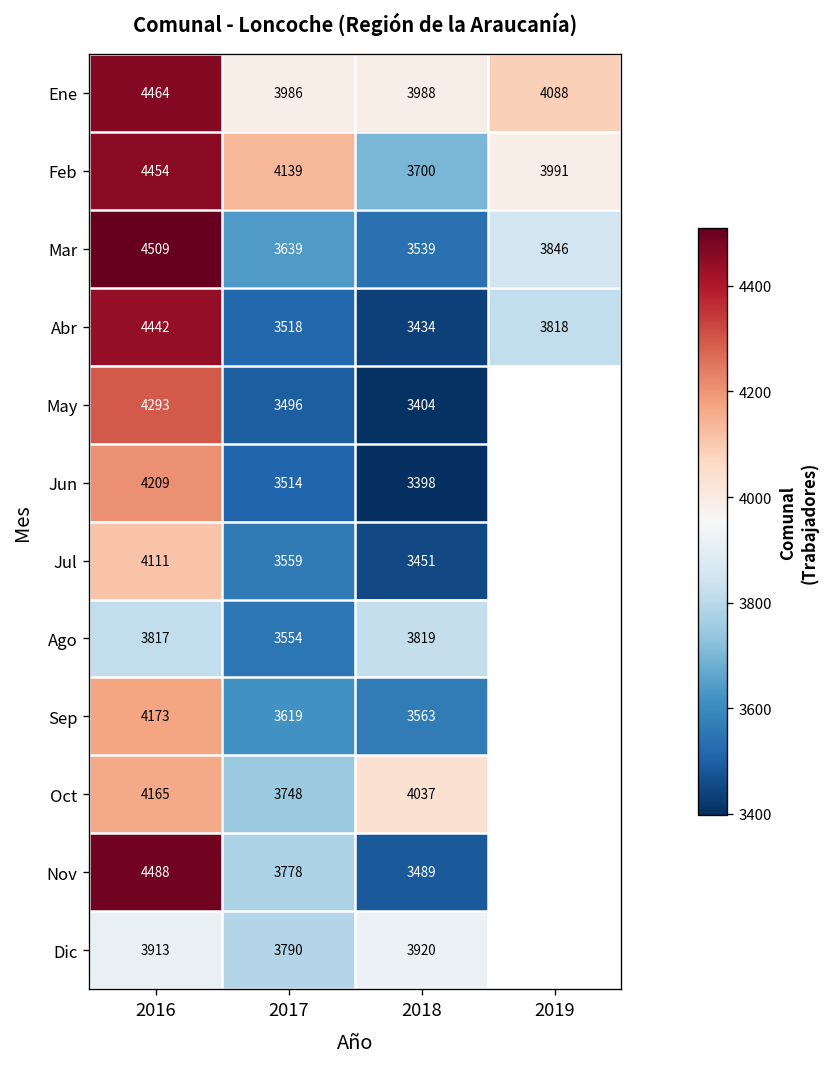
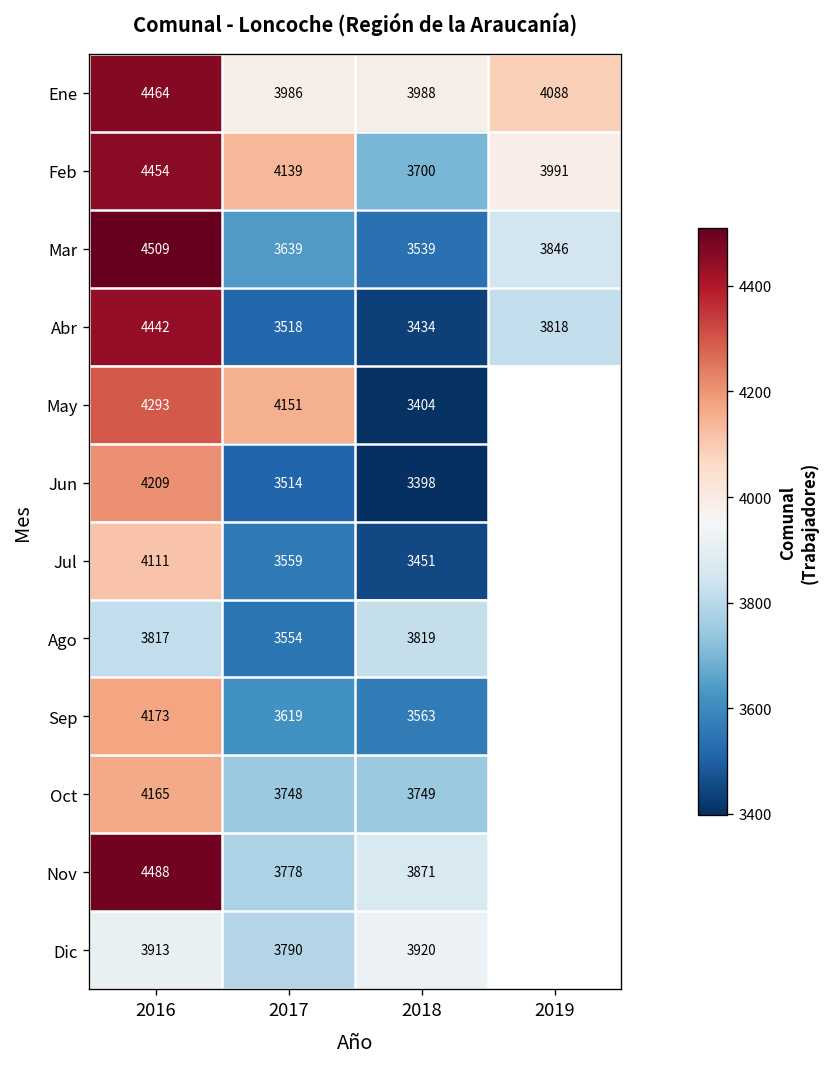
May, 2017: 3496 -> 4151
Oct, 2018: 4037 -> 3749
Nov, 2018: 3489 -> 3871
